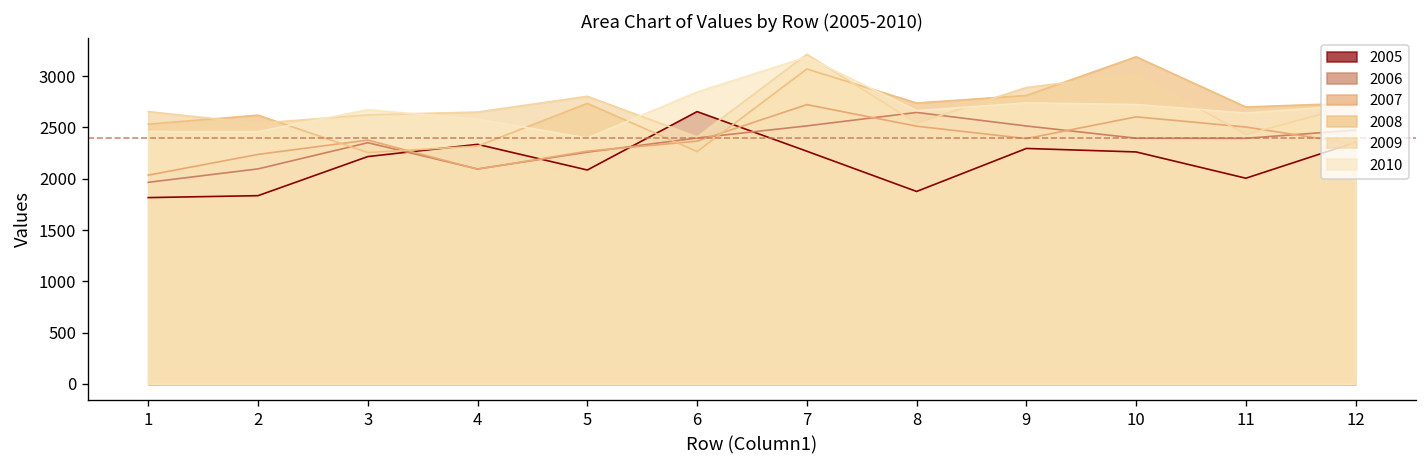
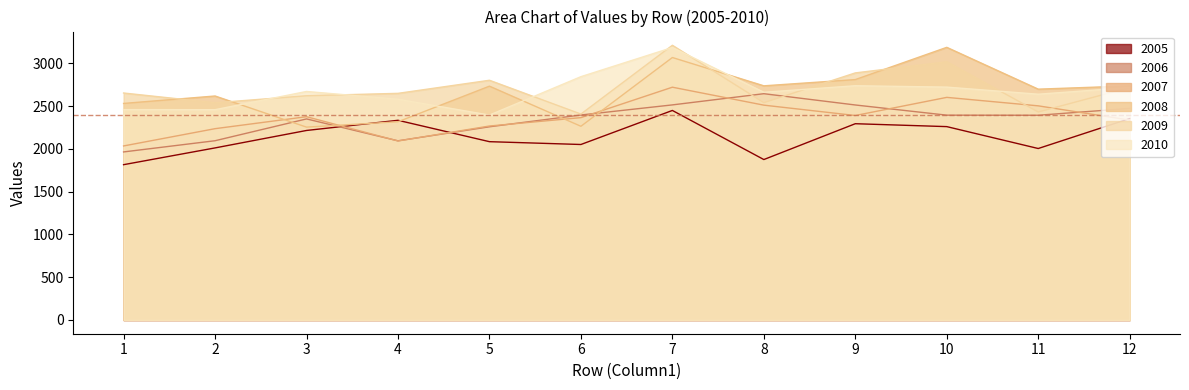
2005, 2: 1800 -> 2000
2005, 6: 2700 -> 2100
2005, 7: 2300 -> 2500
